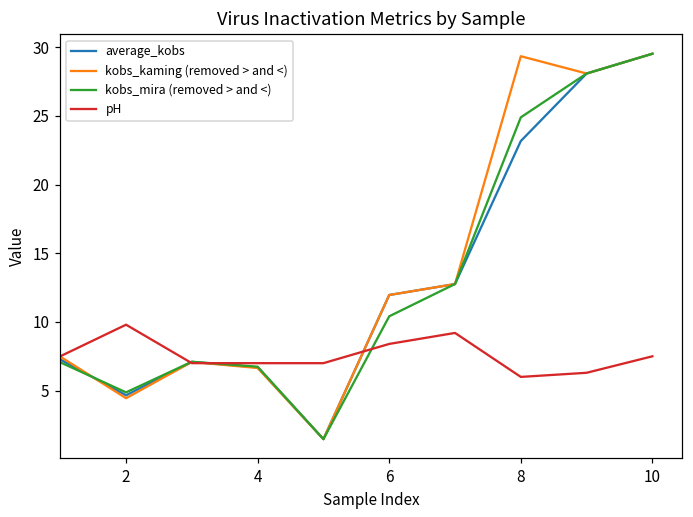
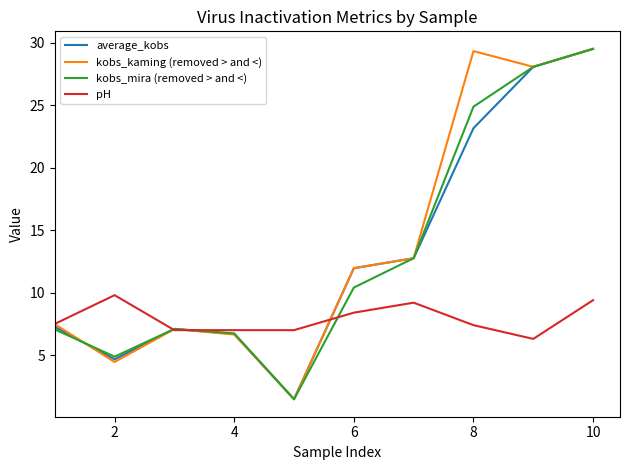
pH, 8: 6.0 -> 7.4
pH, 10: 7.5 -> 9.4
